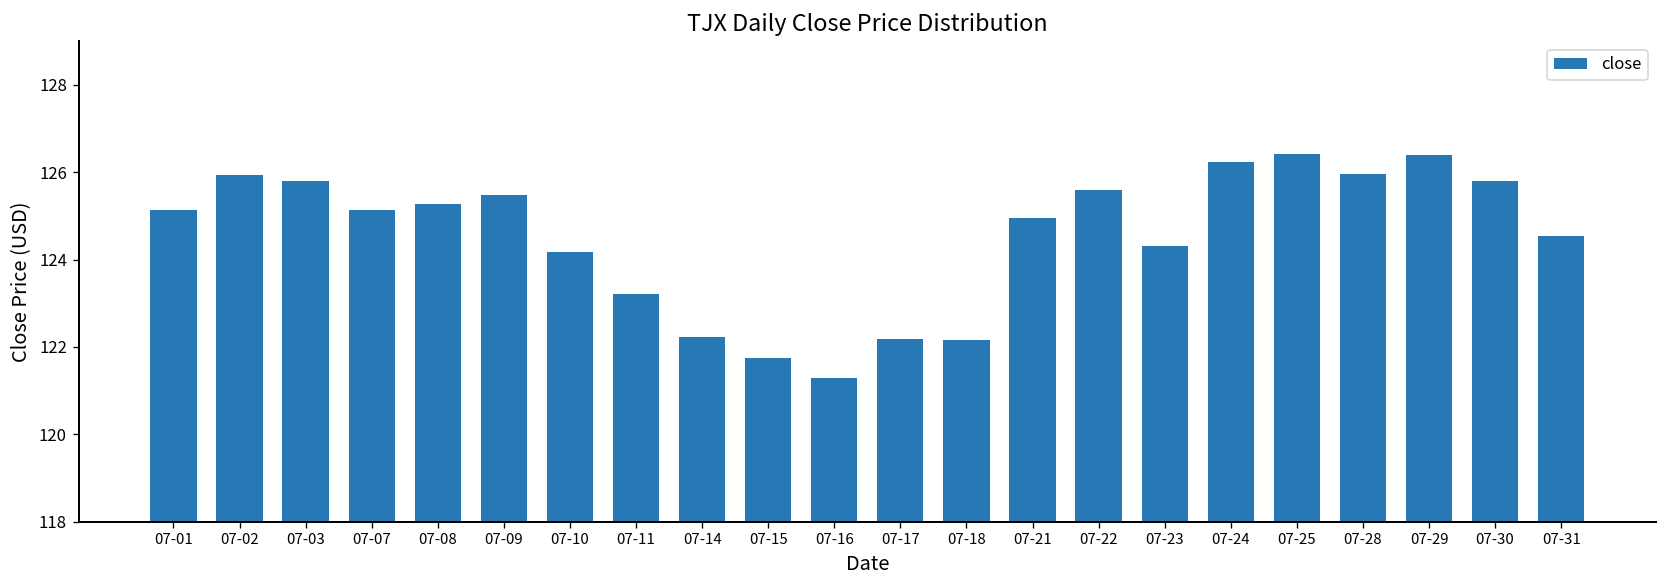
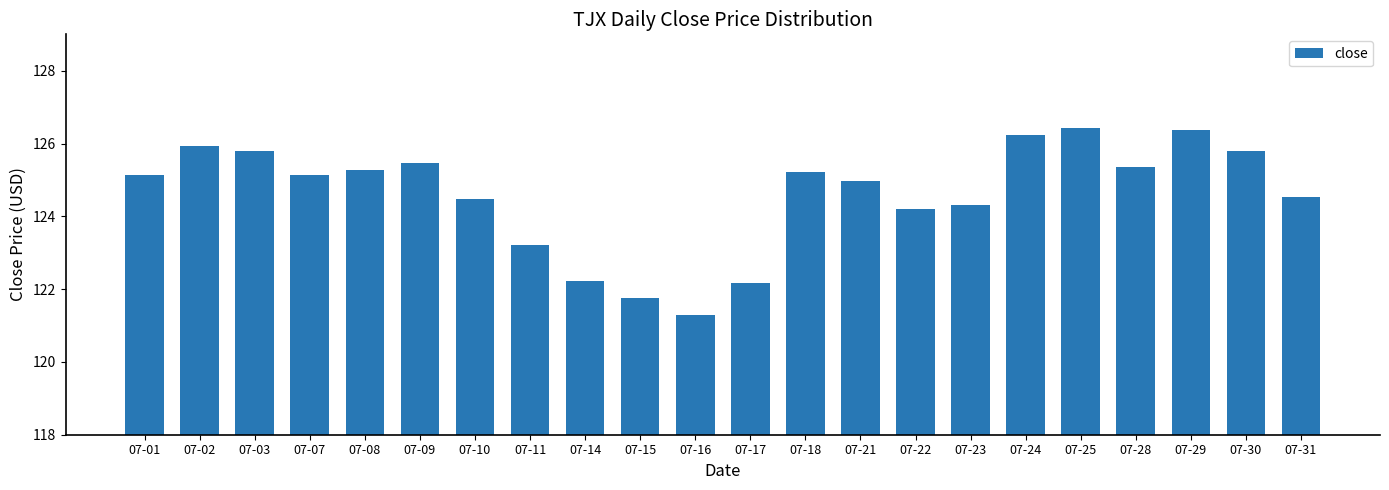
07-10: 124.2 -> 124.5
07-18: 122.2 -> 125.2
07-22: 125.6 -> 124.2
07-28: 126.0 -> 125.4
